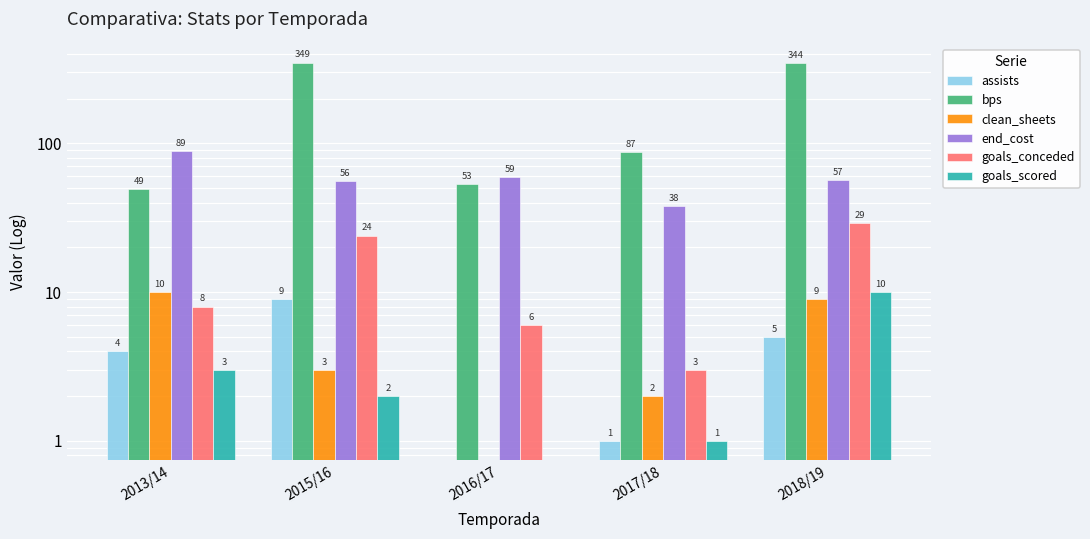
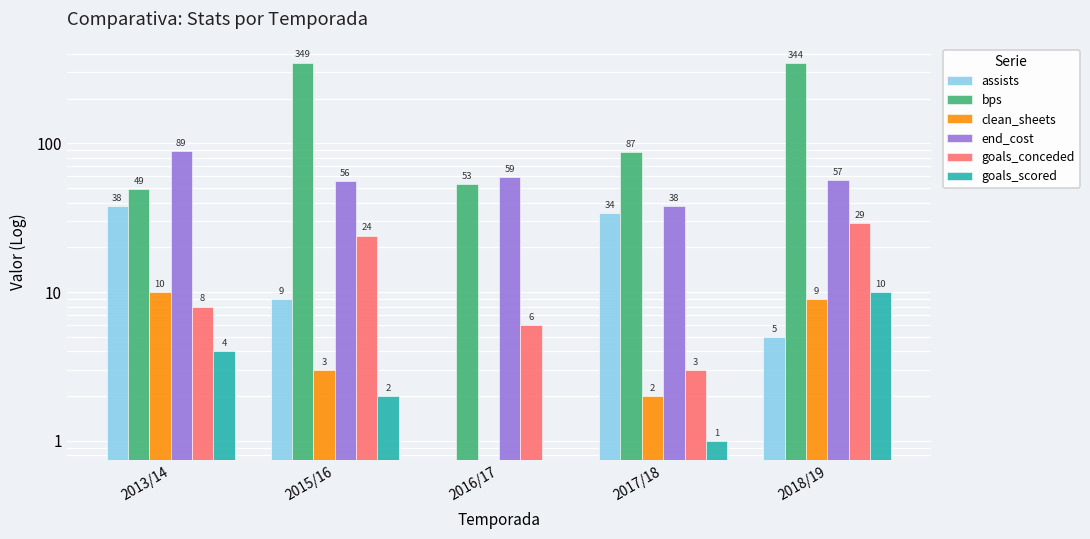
assists, 2013/14: 4 -> 38
goals_scored, 2013/14: 3 -> 4
assists, 2017/18: 1 -> 34
